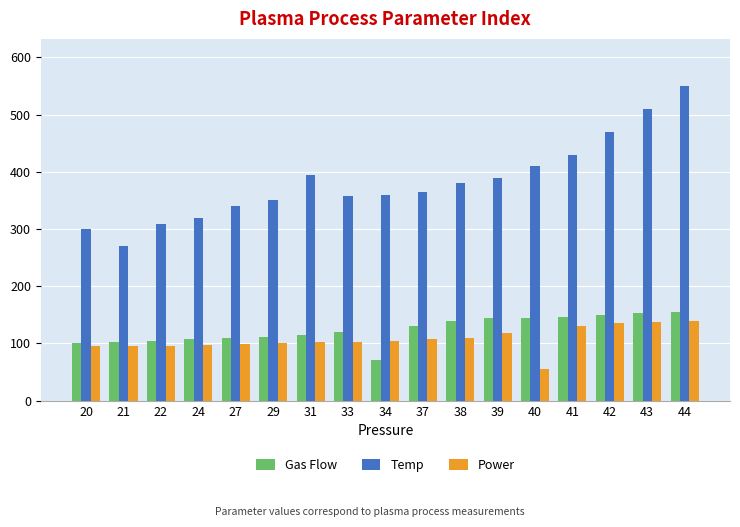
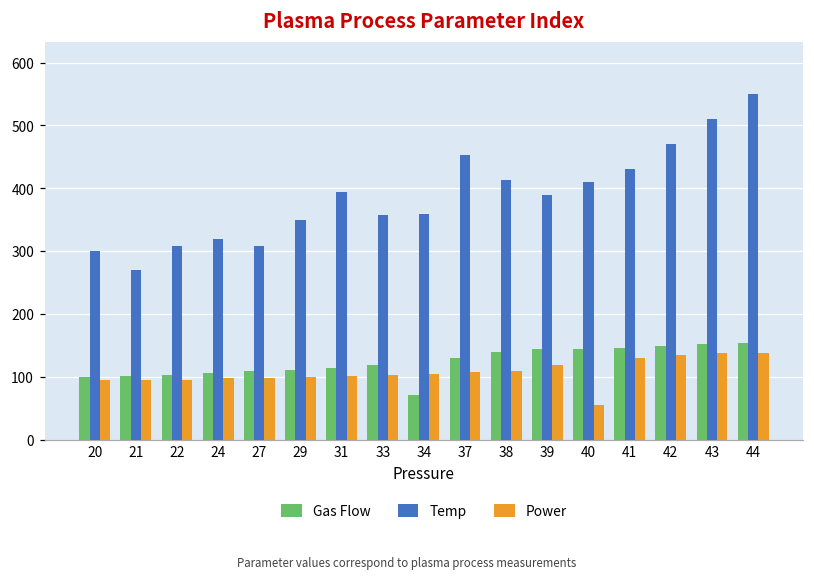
Temp, 27: 340 -> 310
Temp, 37: 360 -> 450
Temp, 38: 380 -> 410
